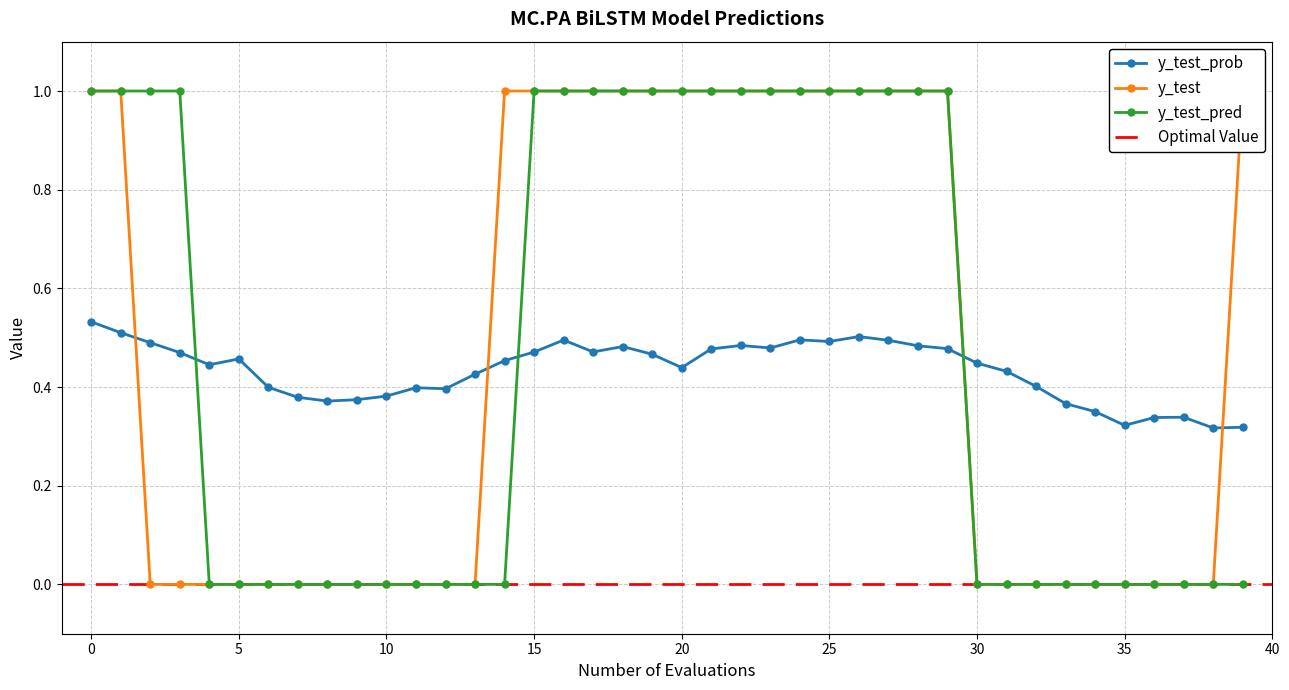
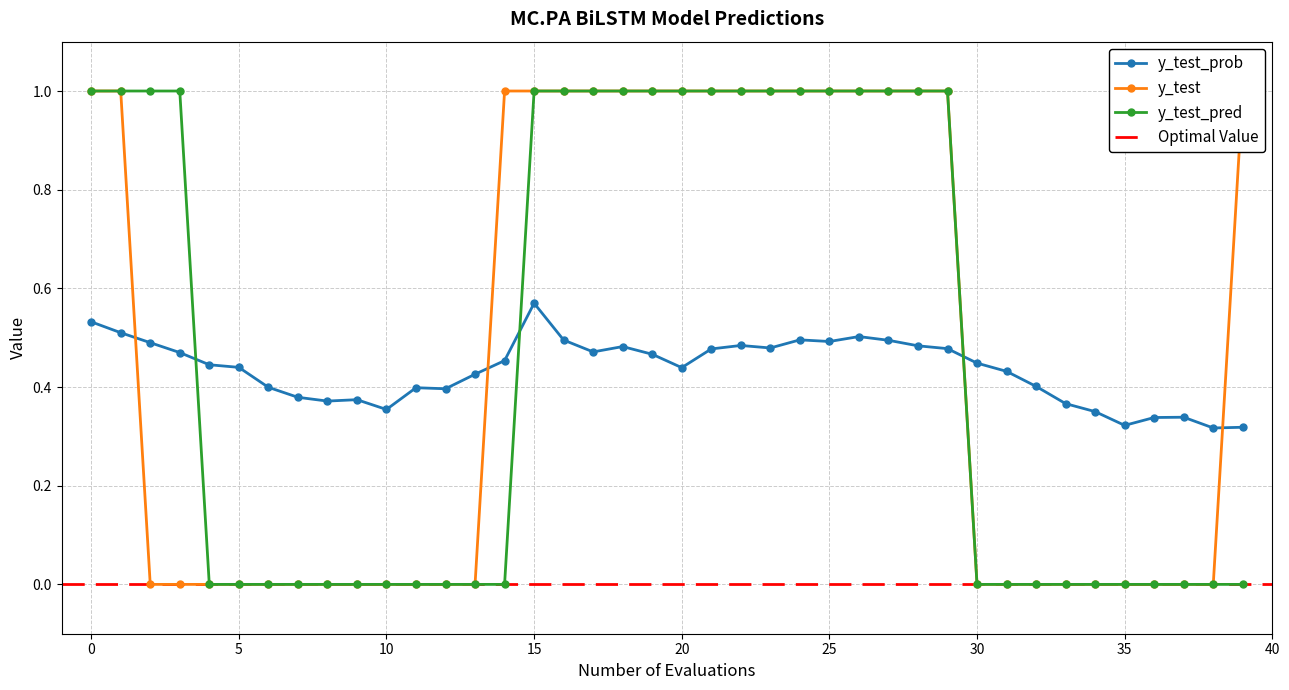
y_test_prob, 5: 0.46 -> 0.44
y_test_prob, 10: 0.38 -> 0.35
y_test_prob, 15: 0.47 -> 0.57
